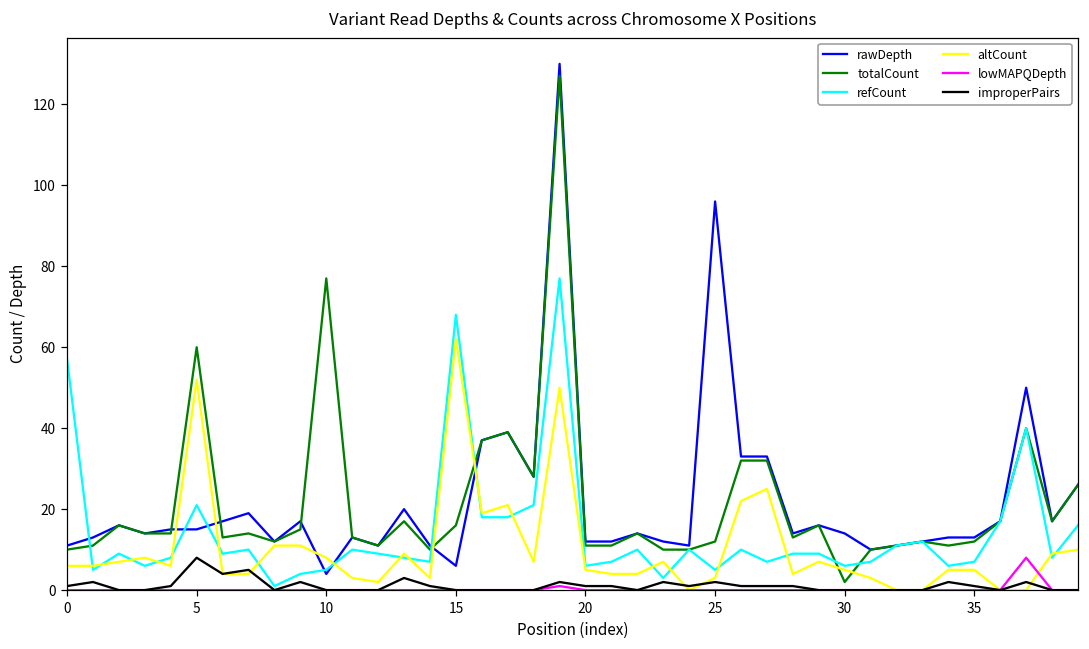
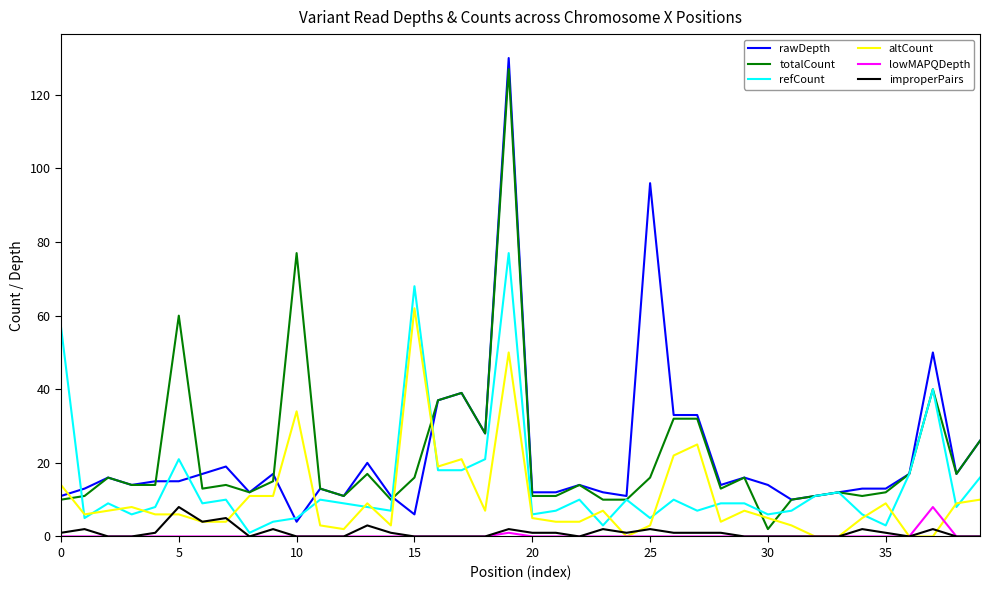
altCount, 0: 6 -> 14
altCount, 5: 52 -> 6
altCount, 10: 8 -> 34
totalCount, 25: 12 -> 16
refCount, 35: 7 -> 3
altCount, 35: 5 -> 9
